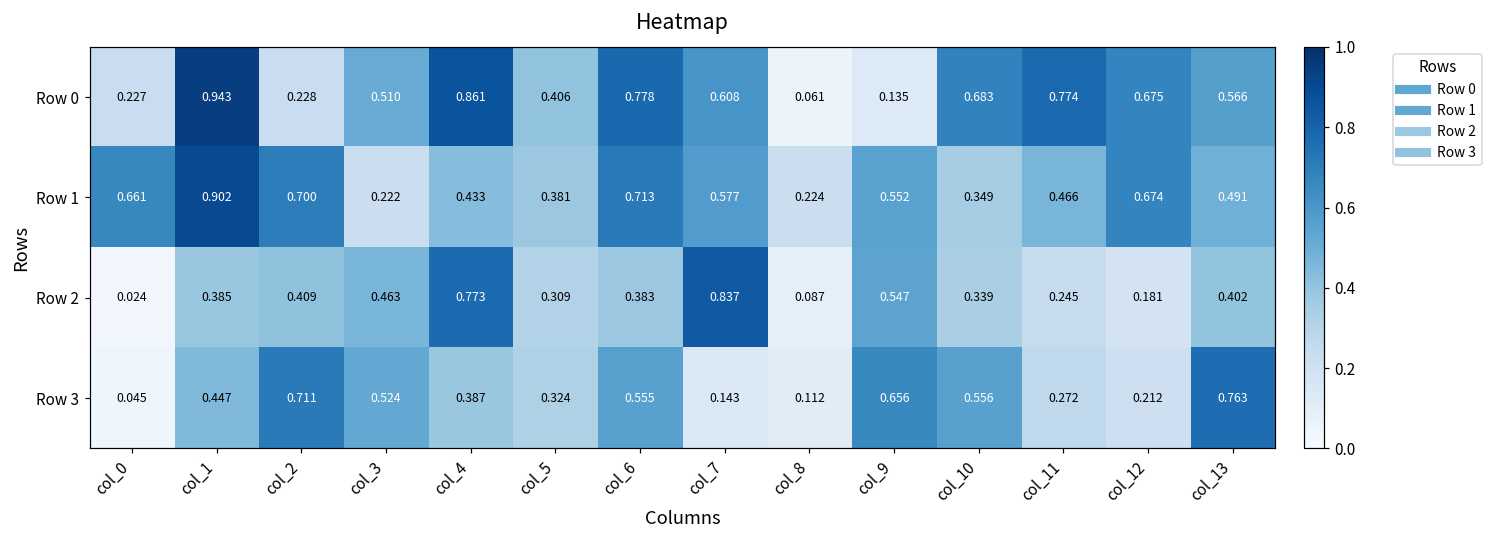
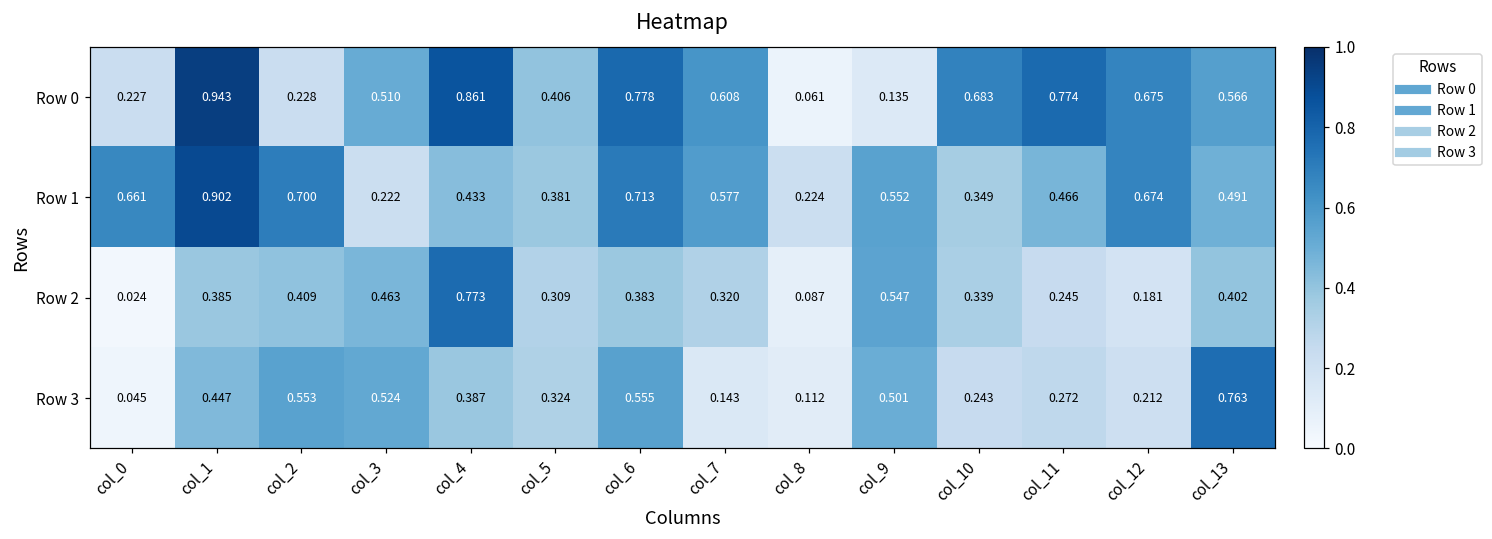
Row 2, col_7: 0.837 -> 0.320
Row 3, col_2: 0.711 -> 0.553
Row 3, col_9: 0.656 -> 0.501
Row 3, col_10: 0.556 -> 0.243
